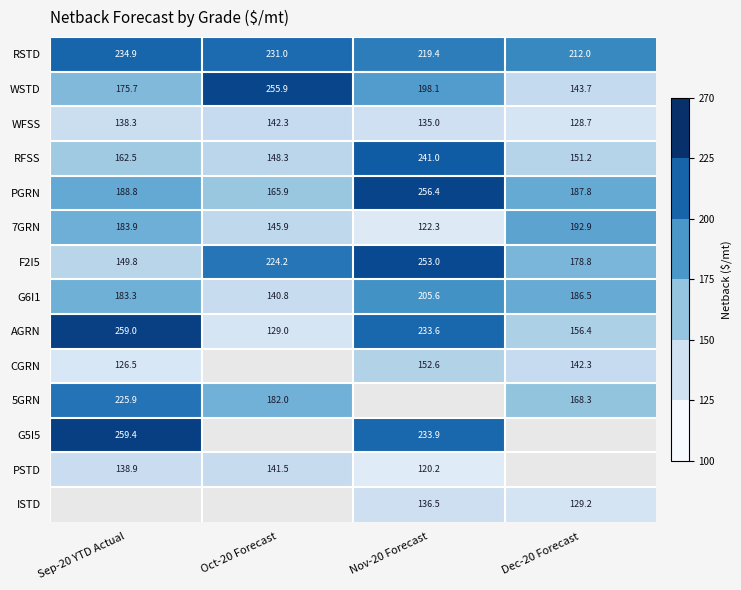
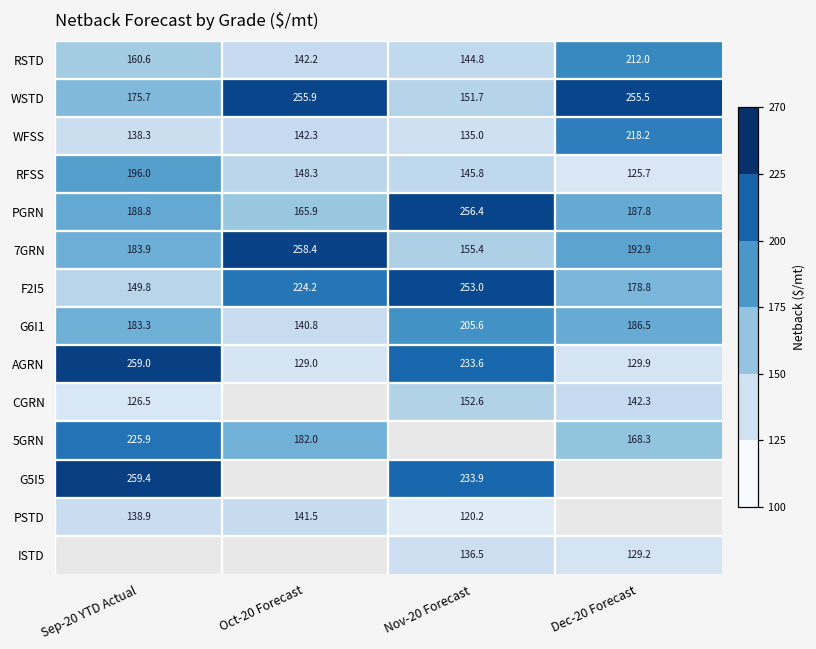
RSTD, Sep-20 YTD Actual: 234.9 -> 160.6
RSTD, Oct-20 Forecast: 231.0 -> 142.2
RSTD, Nov-20 Forecast: 219.4 -> 144.8
WSTD, Nov-20 Forecast: 198.1 -> 151.7
WSTD, Dec-20 Forecast: 143.7 -> 255.5
WFSS, Dec-20 Forecast: 128.7 -> 218.2
RFSS, Sep-20 YTD Actual: 162.5 -> 196.0
RFSS, Nov-20 Forecast: 241.0 -> 145.8
RFSS, Dec-20 Forecast: 151.2 -> 125.7
7GRN, Oct-20 Forecast: 145.9 -> 258.4
7GRN, Nov-20 Forecast: 122.3 -> 155.4
AGRN, Dec-20 Forecast: 156.4 -> 129.9
